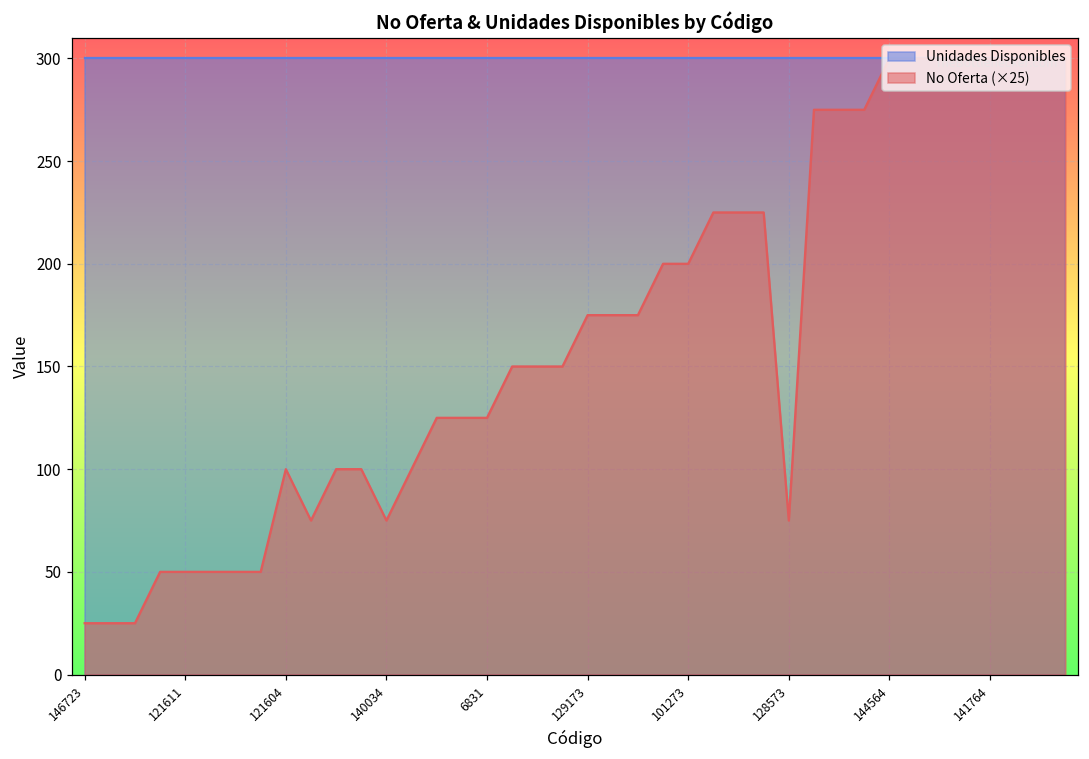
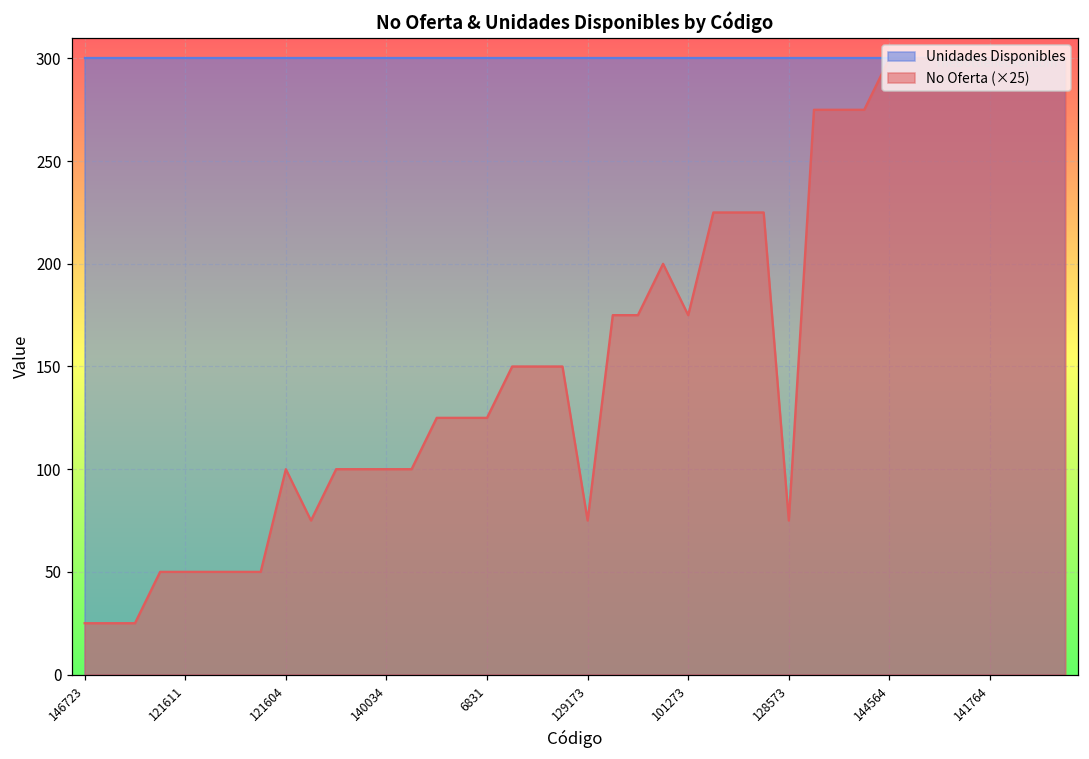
No Oferta (×25), 140034: 75 -> 100
No Oferta (×25), 129173: 175 -> 75
No Oferta (×25), 101273: 200 -> 175
